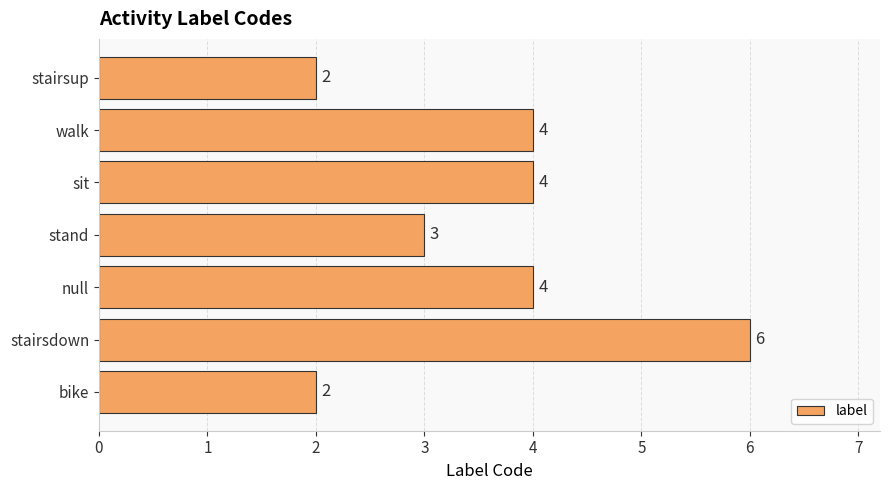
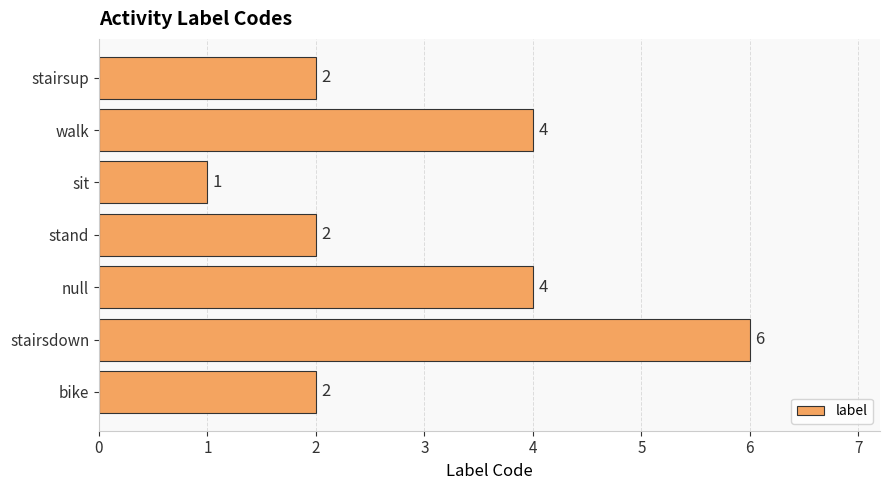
sit: 4 -> 1
stand: 3 -> 2
